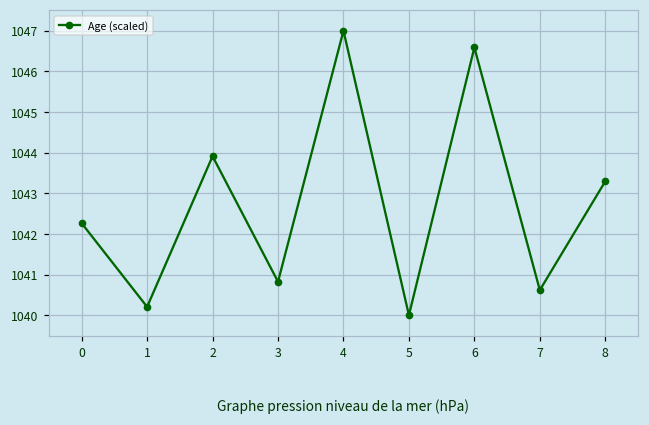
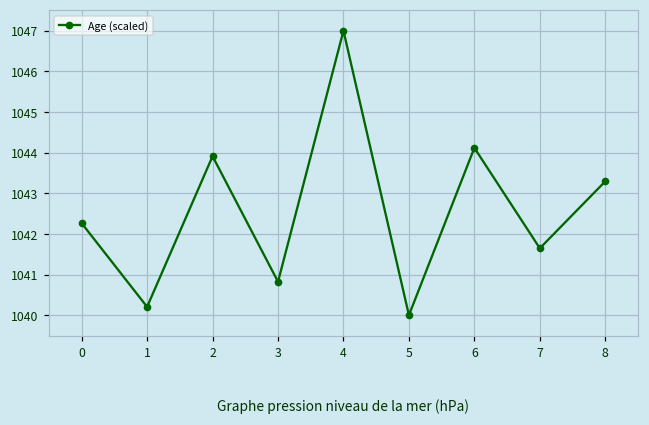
6: 1046.6 -> 1044.1
7: 1040.6 -> 1041.6
